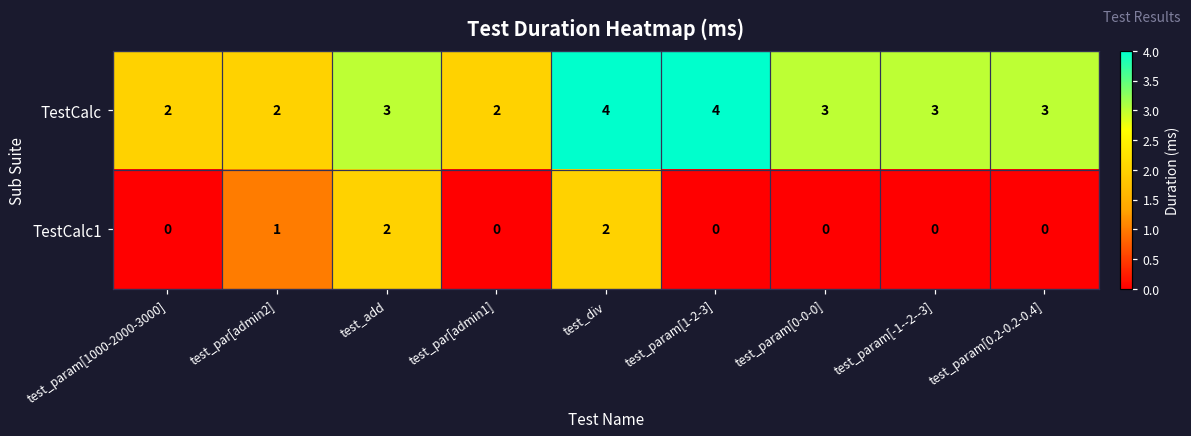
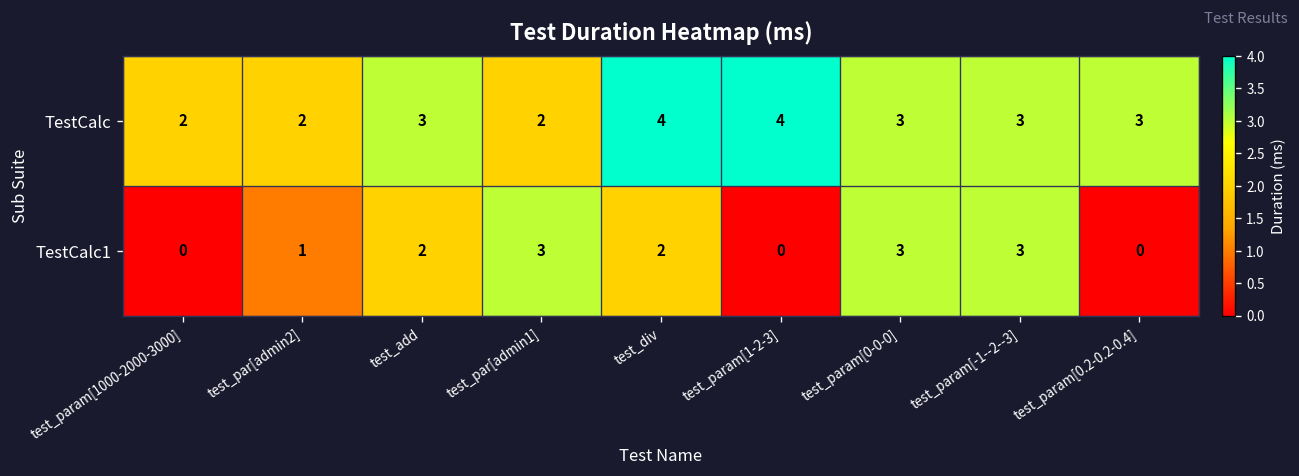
TestCalc1, test_par[admin1]: 0 -> 3
TestCalc1, test_param[0-0-0]: 0 -> 3
TestCalc1, test_param[-1--2--3]: 0 -> 3
